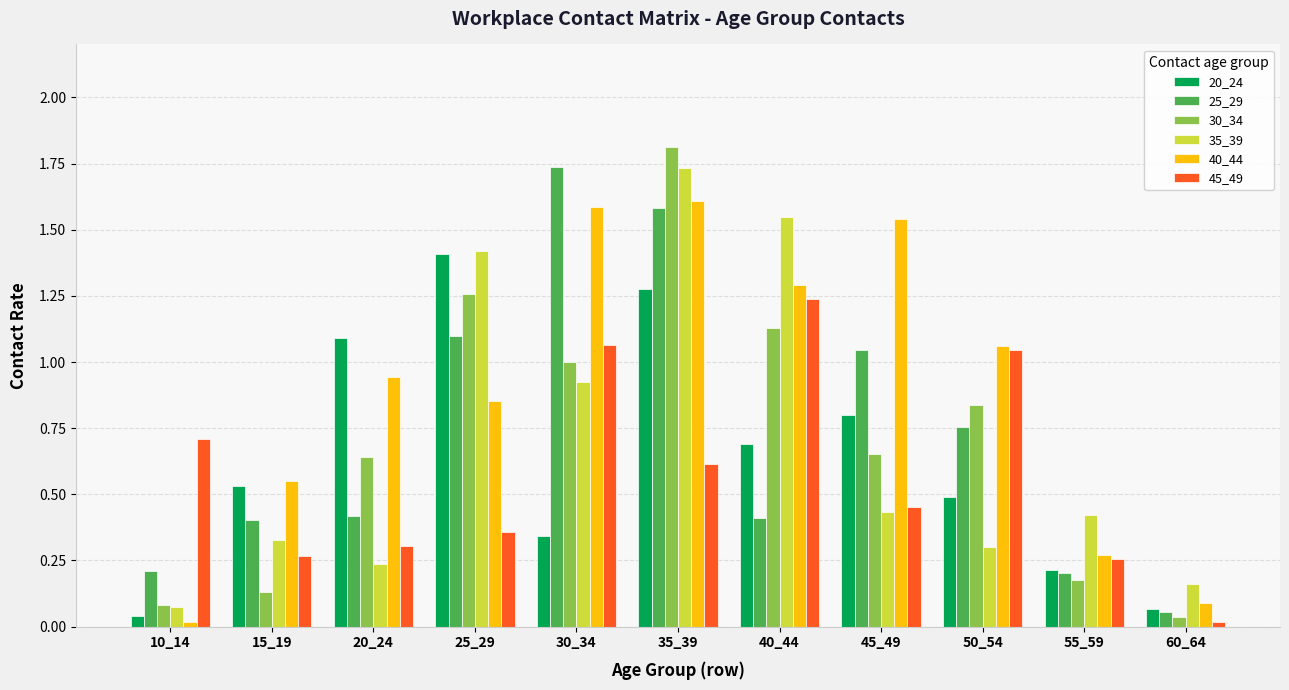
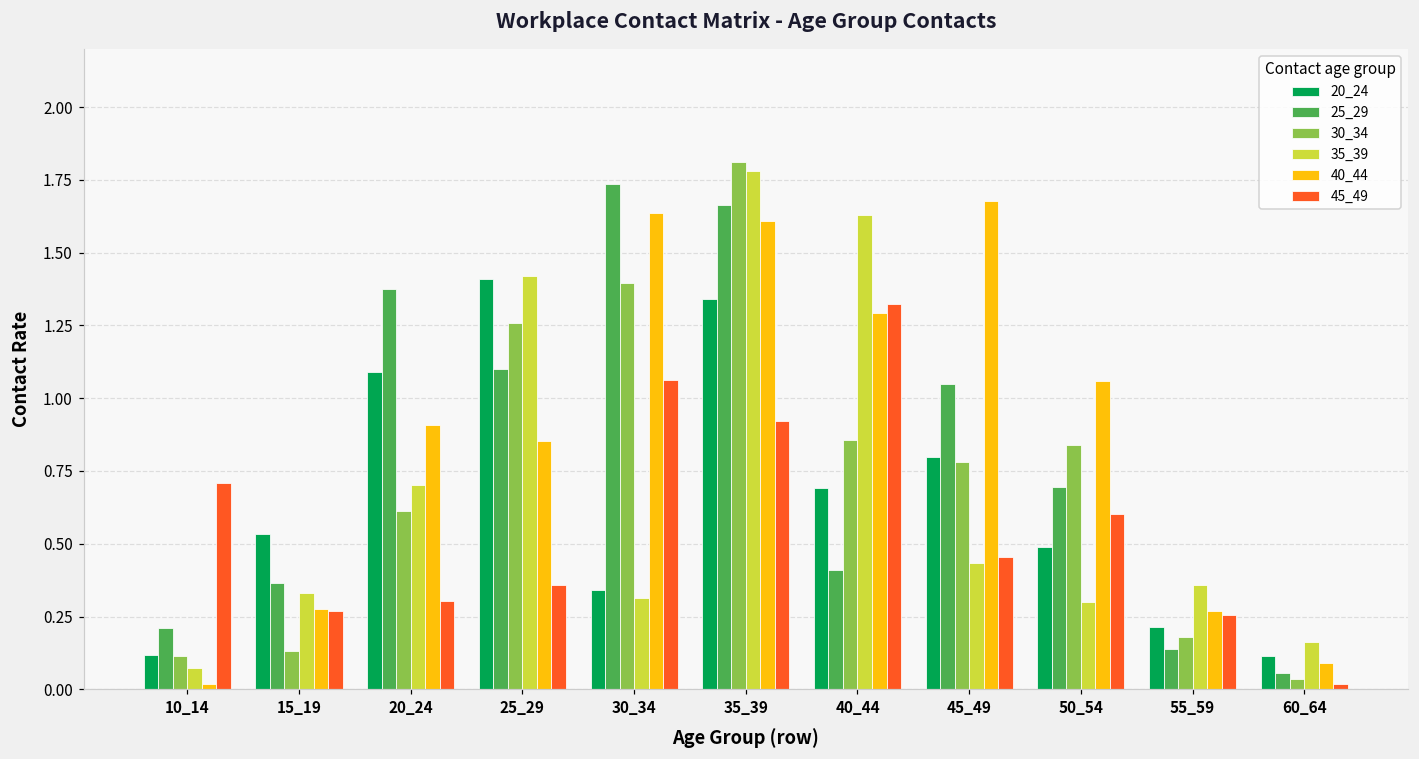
20_24, 10_14: 0.04 -> 0.12
30_34, 10_14: 0.08 -> 0.11
25_29, 15_19: 0.40 -> 0.37
40_44, 15_19: 0.55 -> 0.28
25_29, 20_24: 0.42 -> 1.38
30_34, 20_24: 0.64 -> 0.61
35_39, 20_24: 0.24 -> 0.70
40_44, 20_24: 0.94 -> 0.91
30_34, 30_34: 1.00 -> 1.39
35_39, 30_34: 0.93 -> 0.31
40_44, 30_34: 1.59 -> 1.64
20_24, 35_39: 1.28 -> 1.34
25_29, 35_39: 1.58 -> 1.66
35_39, 35_39: 1.73 -> 1.78
45_49, 35_39: 0.62 -> 0.92
30_34, 40_44: 1.13 -> 0.86
35_39, 40_44: 1.55 -> 1.63
45_49, 40_44: 1.24 -> 1.33
30_34, 45_49: 0.65 -> 0.78
40_44, 45_49: 1.54 -> 1.68
25_29, 50_54: 0.76 -> 0.70
45_49, 50_54: 1.04 -> 0.60
25_29, 55_59: 0.20 -> 0.14
35_39, 55_59: 0.42 -> 0.36
20_24, 60_64: 0.07 -> 0.12
